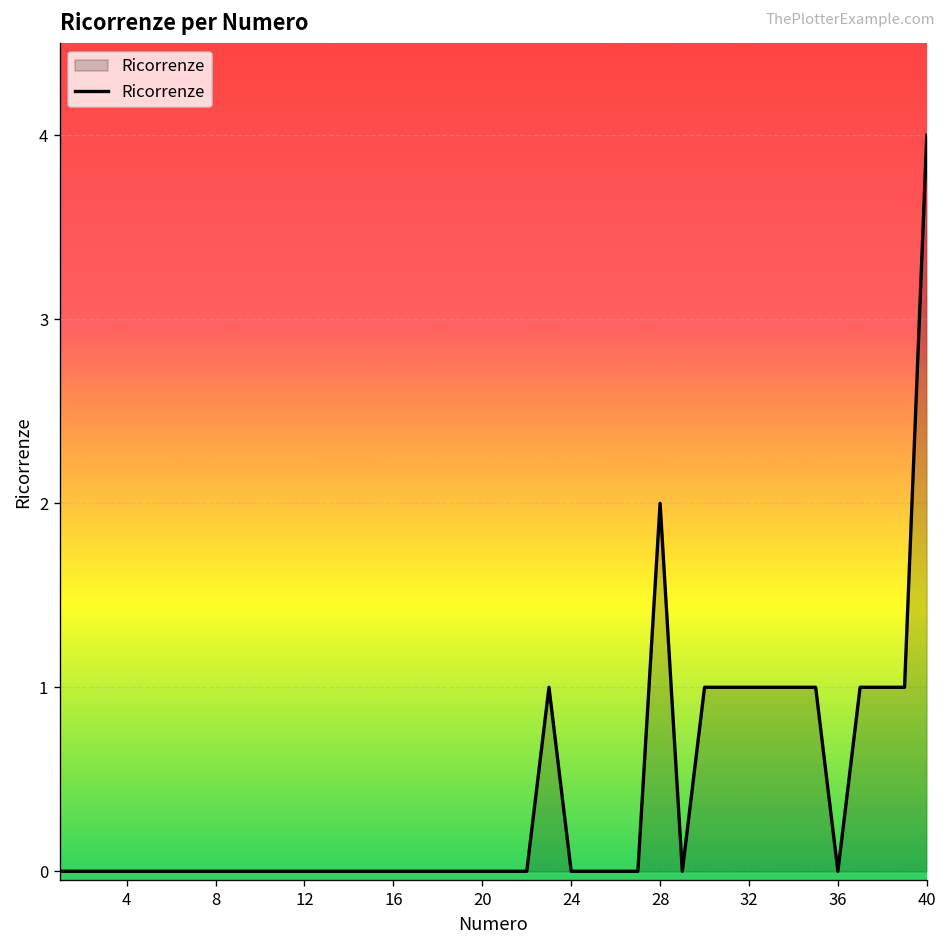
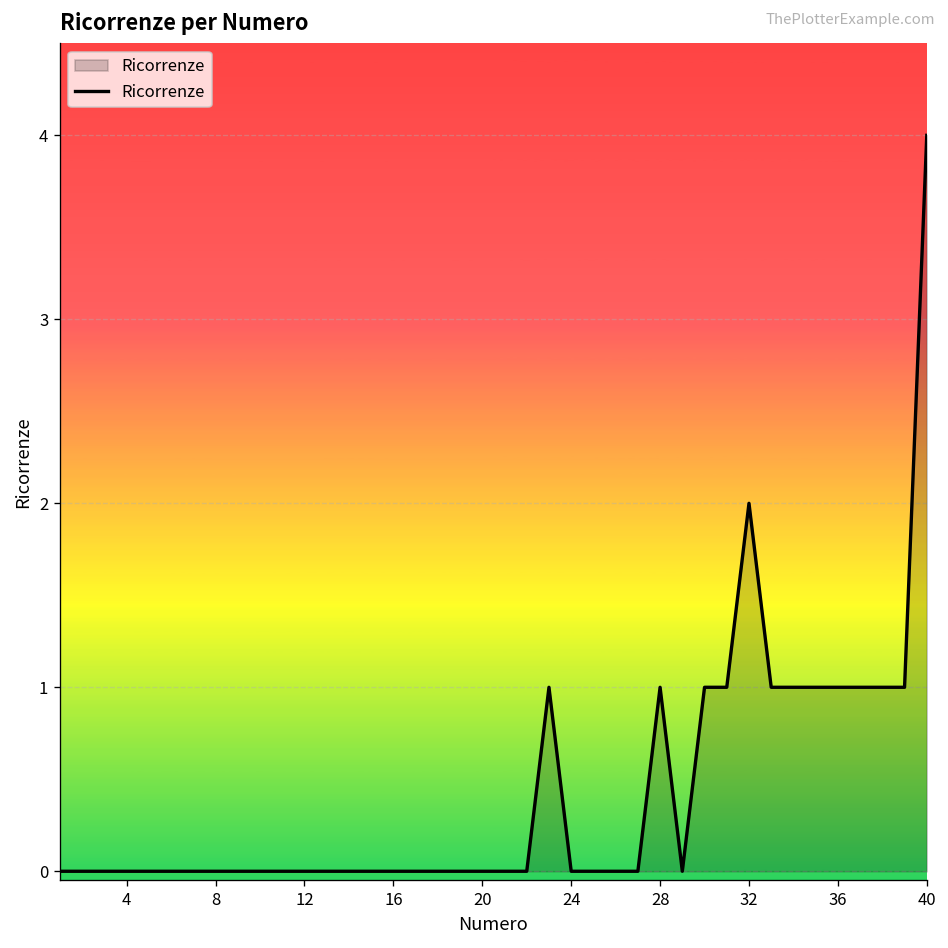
28: 2 -> 1
32: 1 -> 2
36: 0 -> 1
